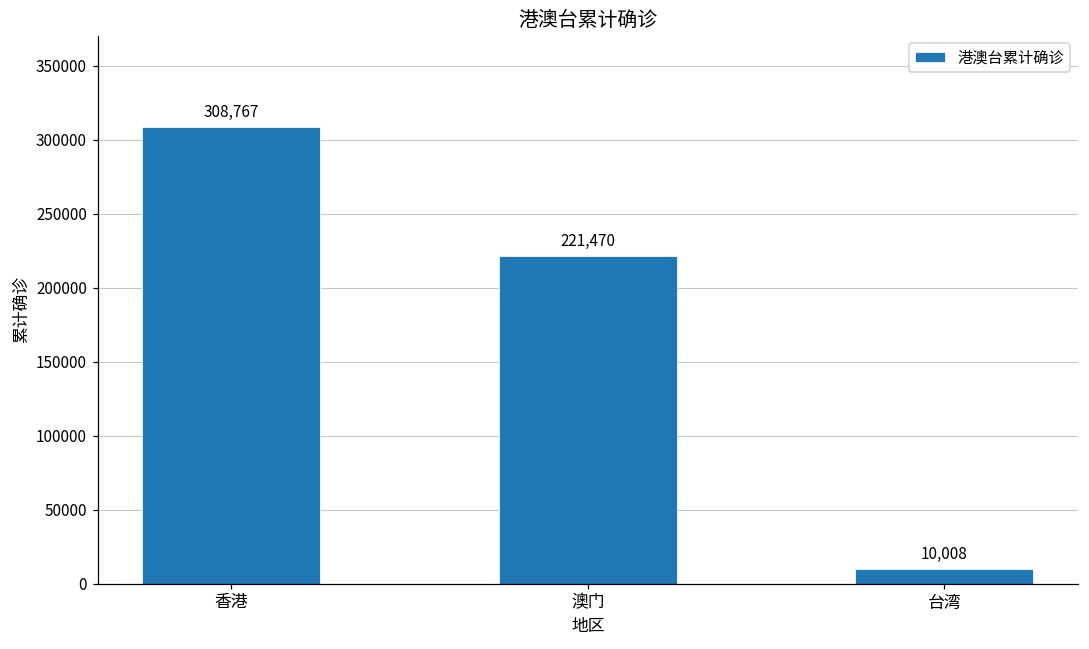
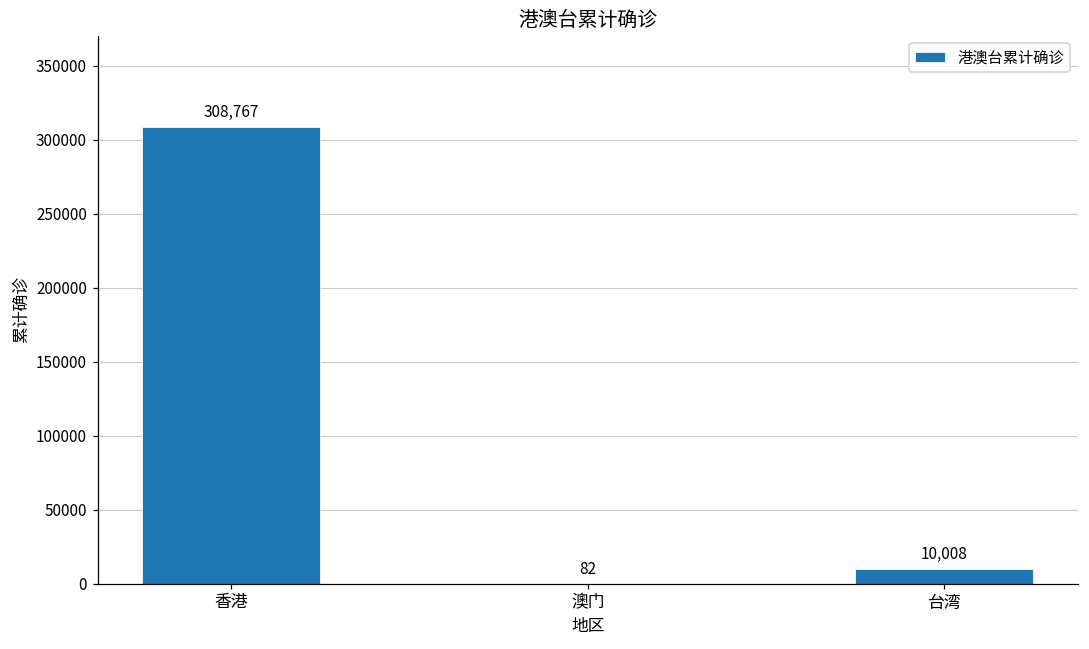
澳门: 221,470 -> 82
